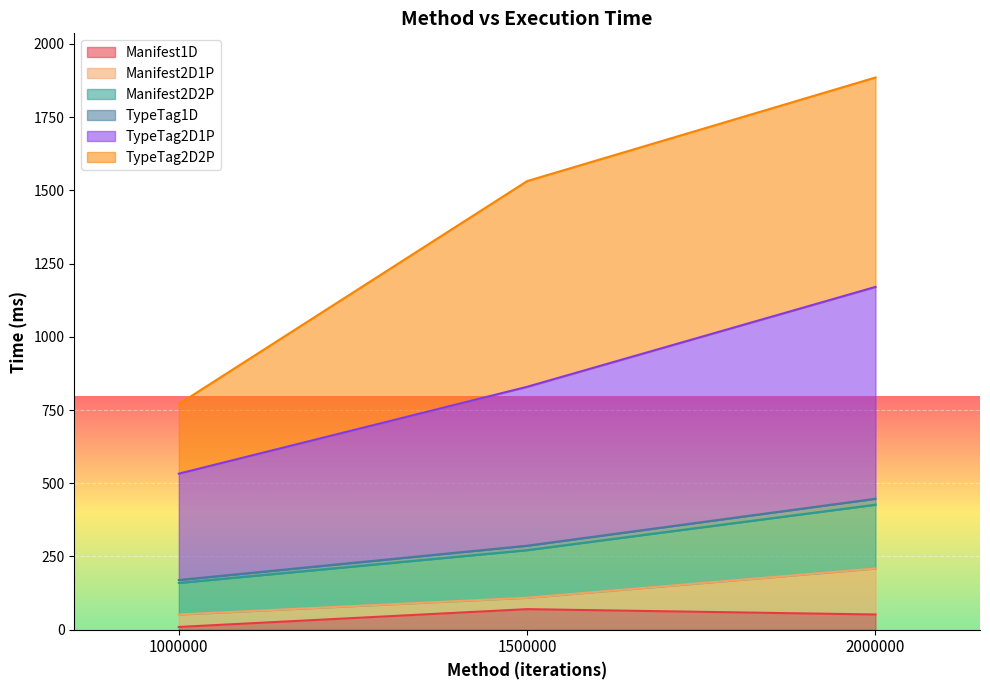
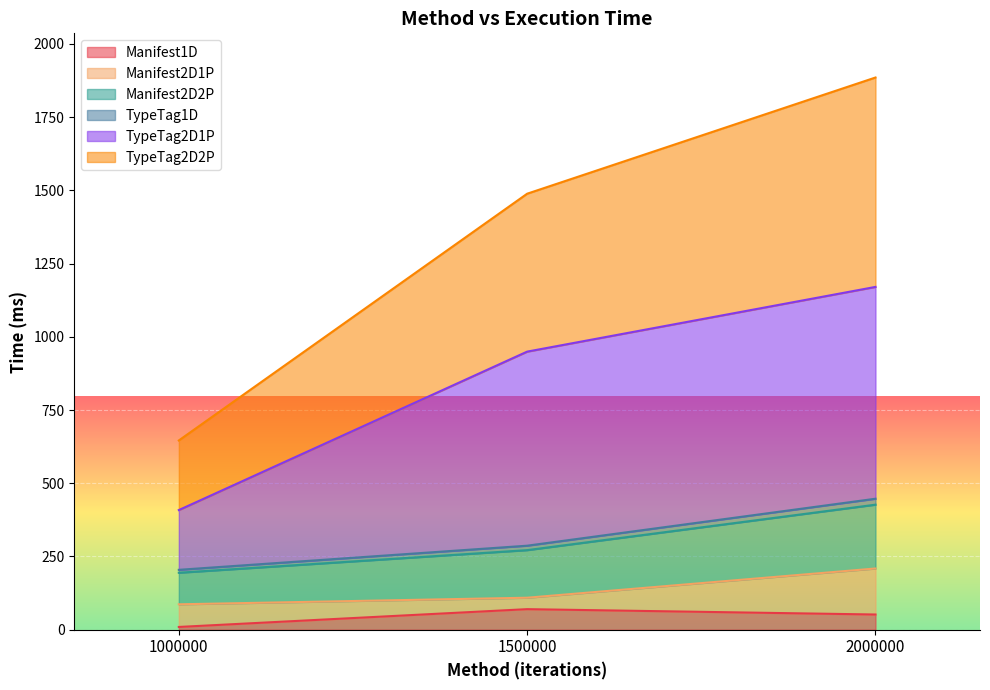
Manifest2D1P, 1000000: 40 -> 80
TypeTag2D1P, 1000000: 360 -> 200
TypeTag2D1P, 1500000: 540 -> 660
TypeTag2D2P, 1500000: 700 -> 540
